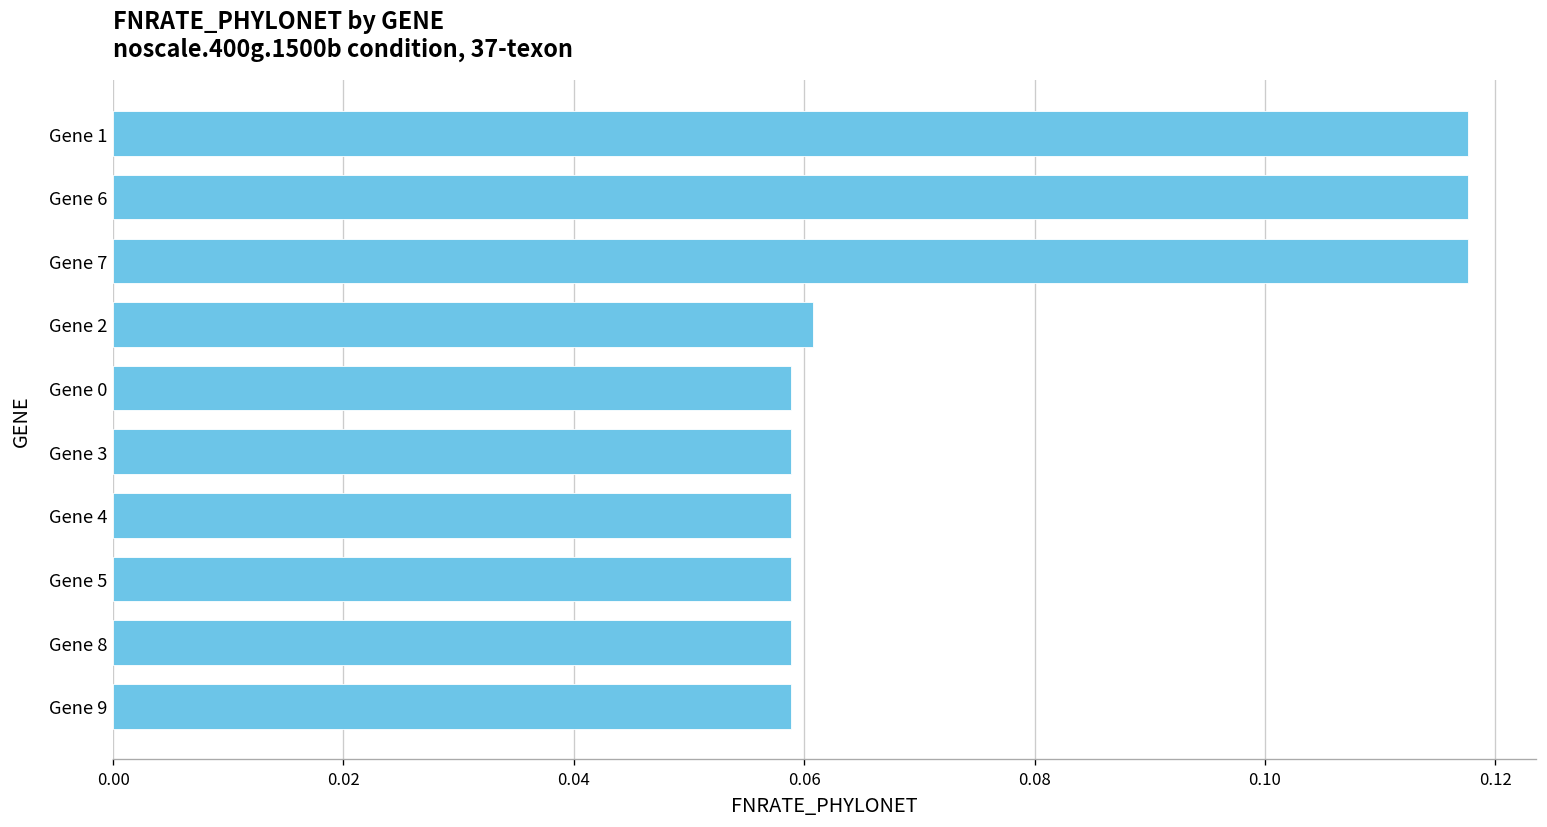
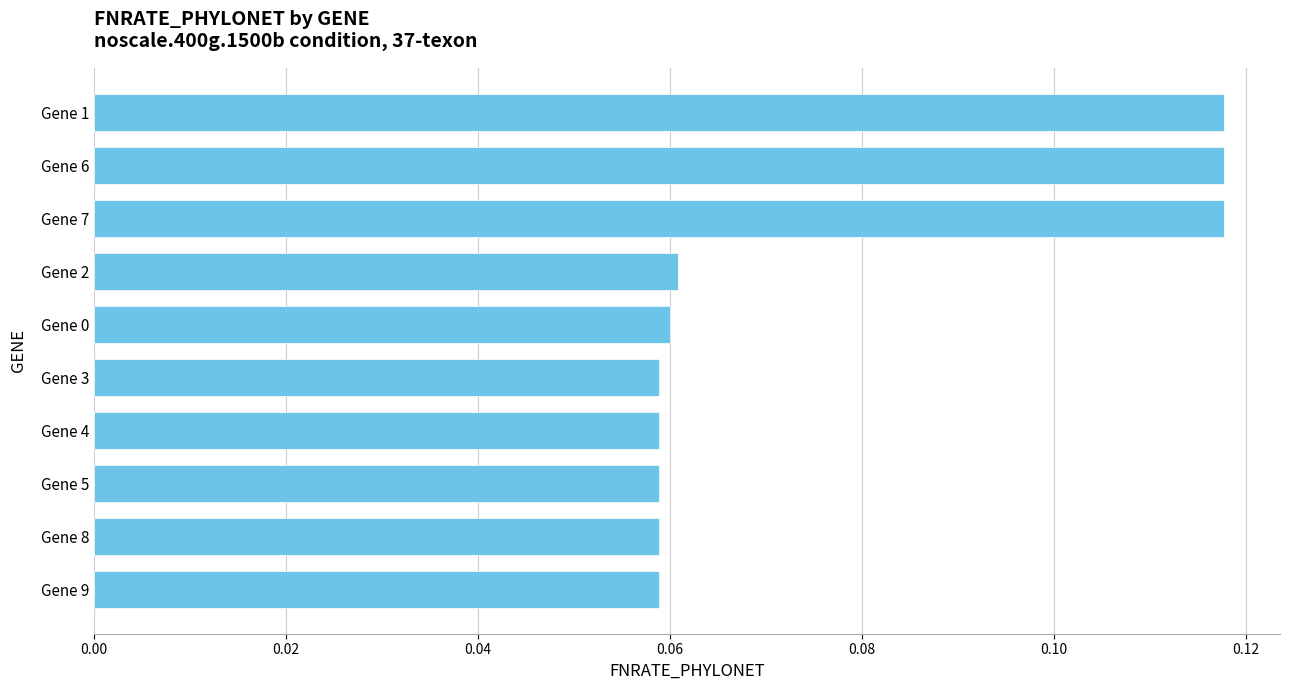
Gene 0: 0.059 -> 0.060
